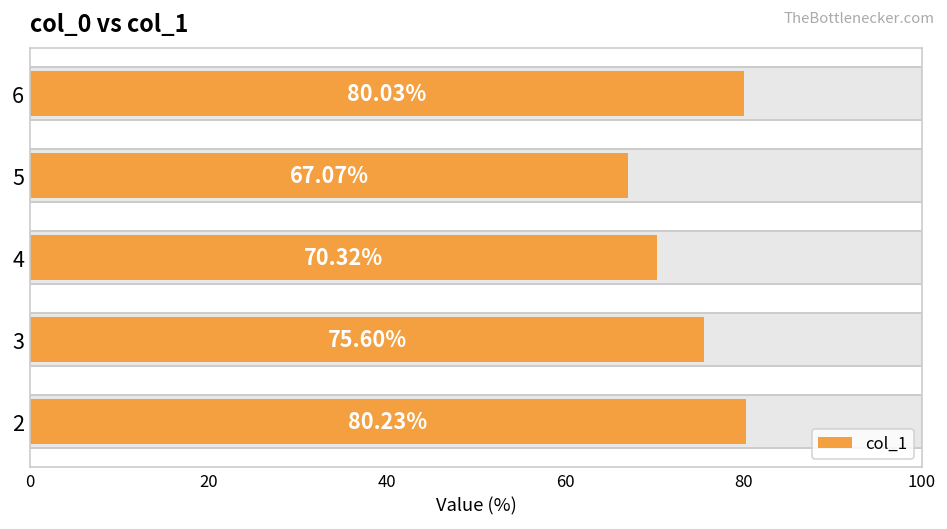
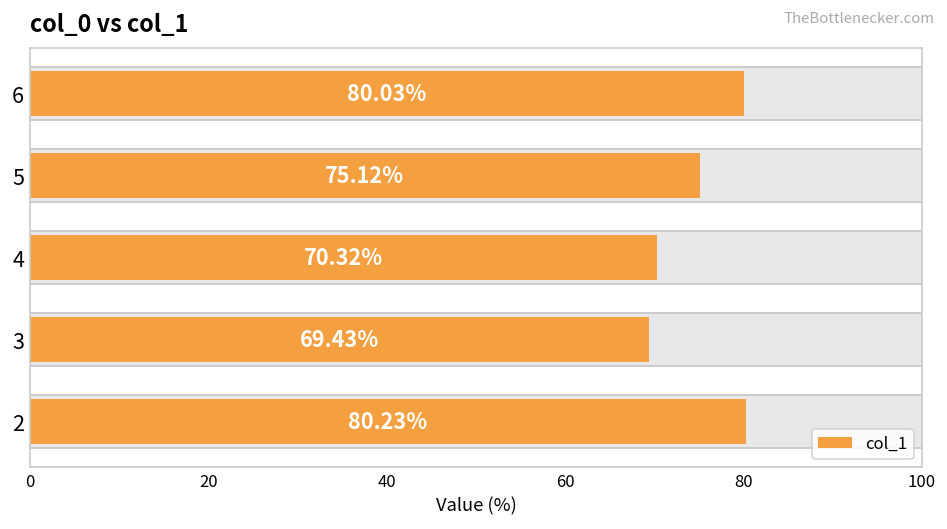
col_1, 5: 67.07% -> 75.12%
col_1, 3: 75.60% -> 69.43%
